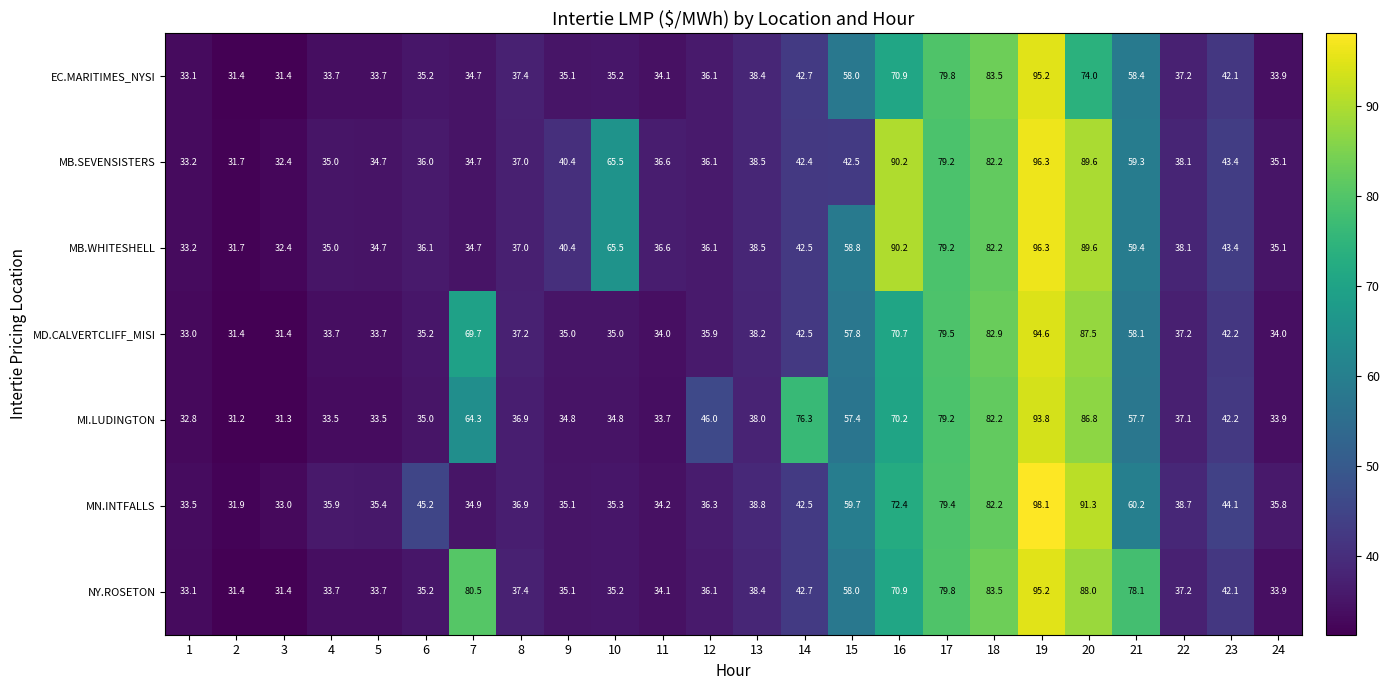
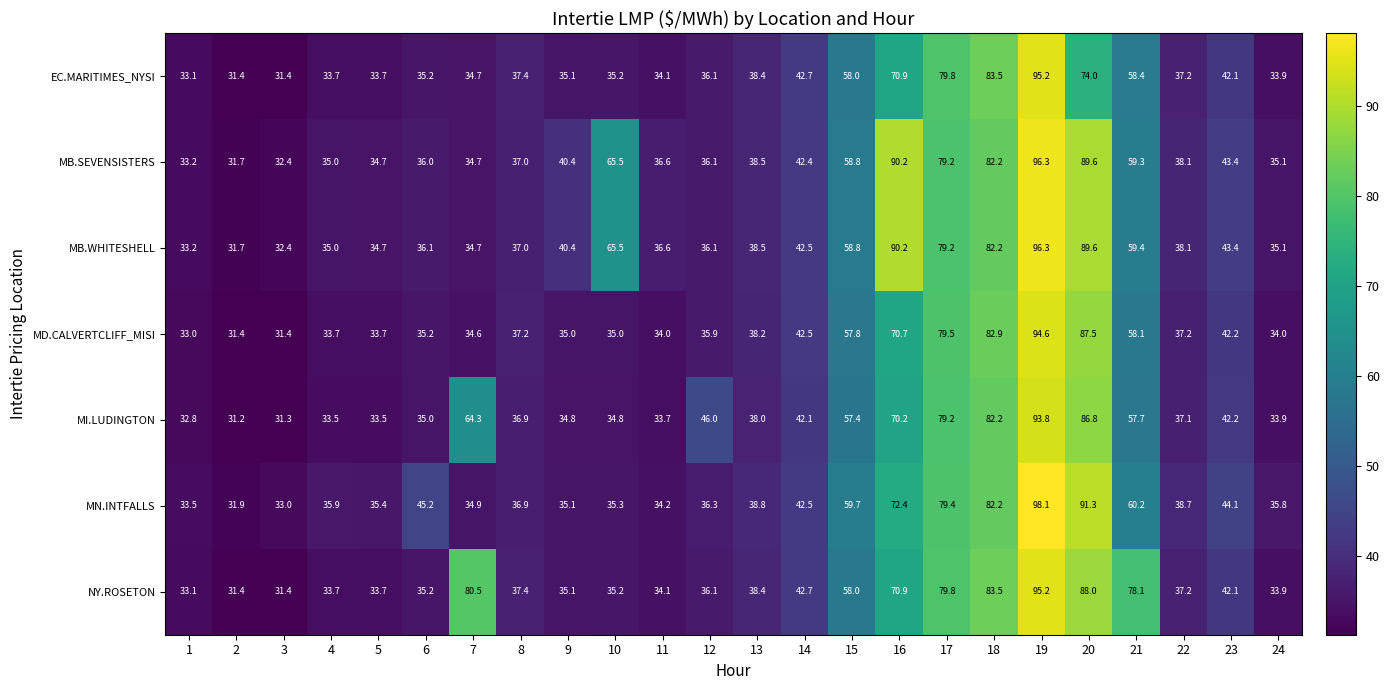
MB.SEVENSISTERS, 15: 42.5 -> 58.8
MD.CALVERTCLIFF_MISI, 7: 69.7 -> 34.6
MI.LUDINGTON, 14: 76.3 -> 42.1
